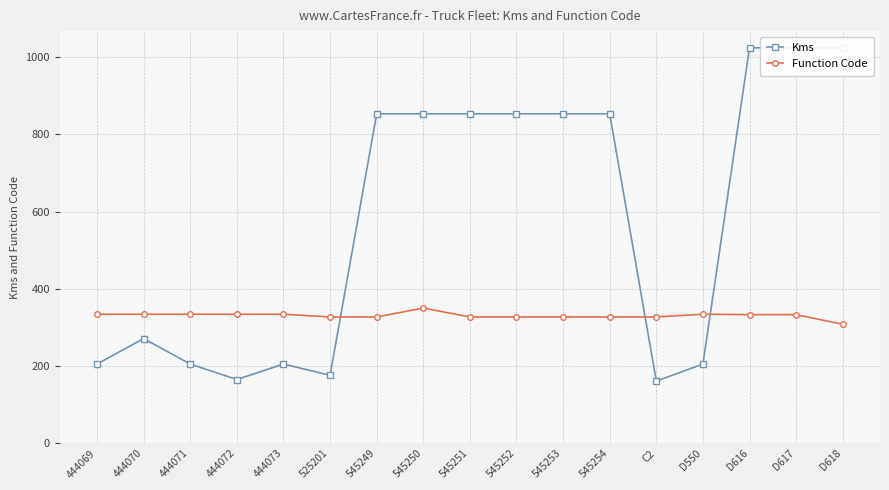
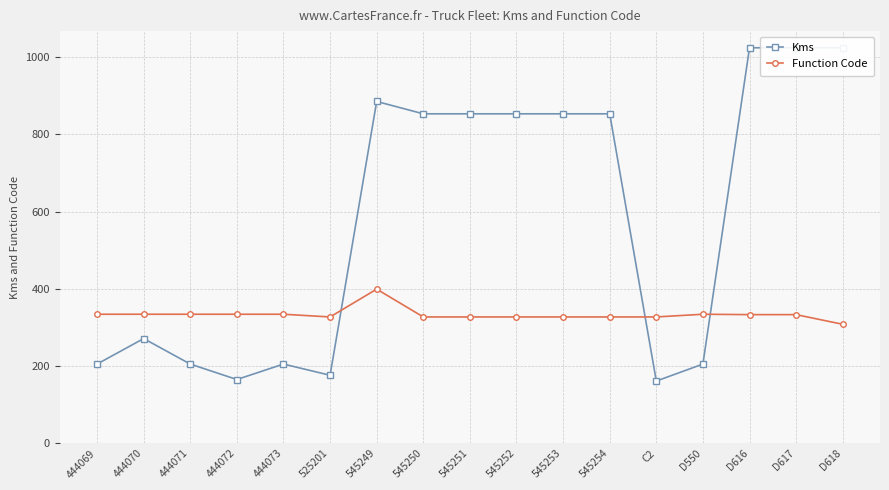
Kms, 545249: 850 -> 890
Function Code, 545249: 330 -> 400
Function Code, 545250: 350 -> 330
